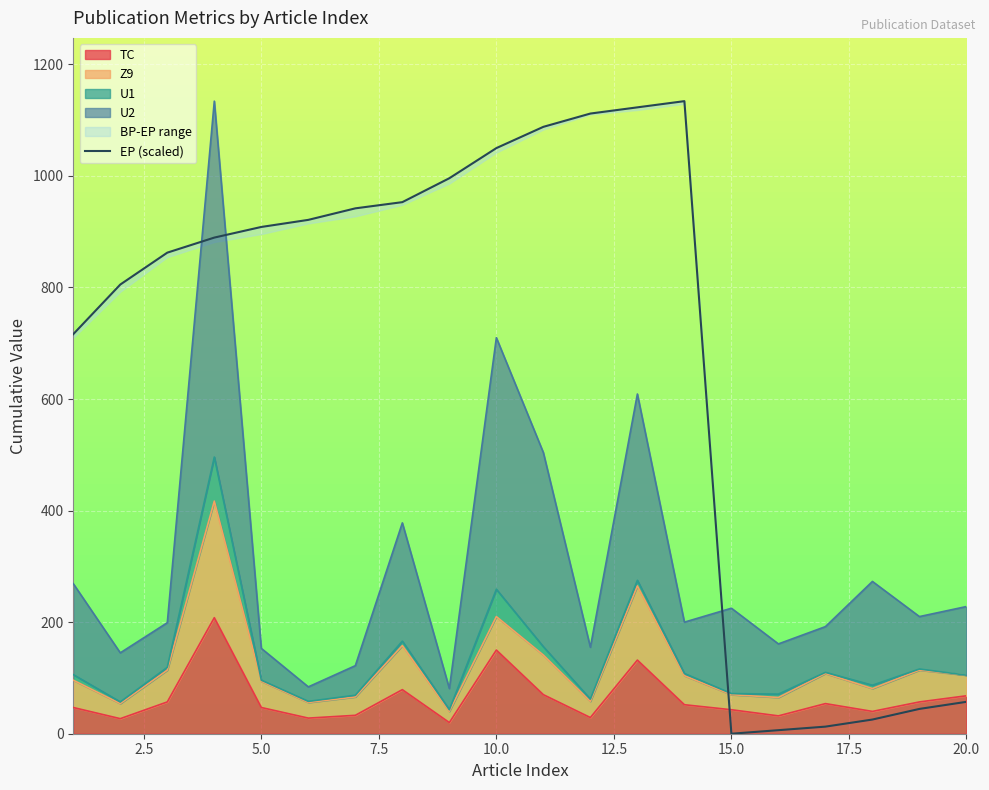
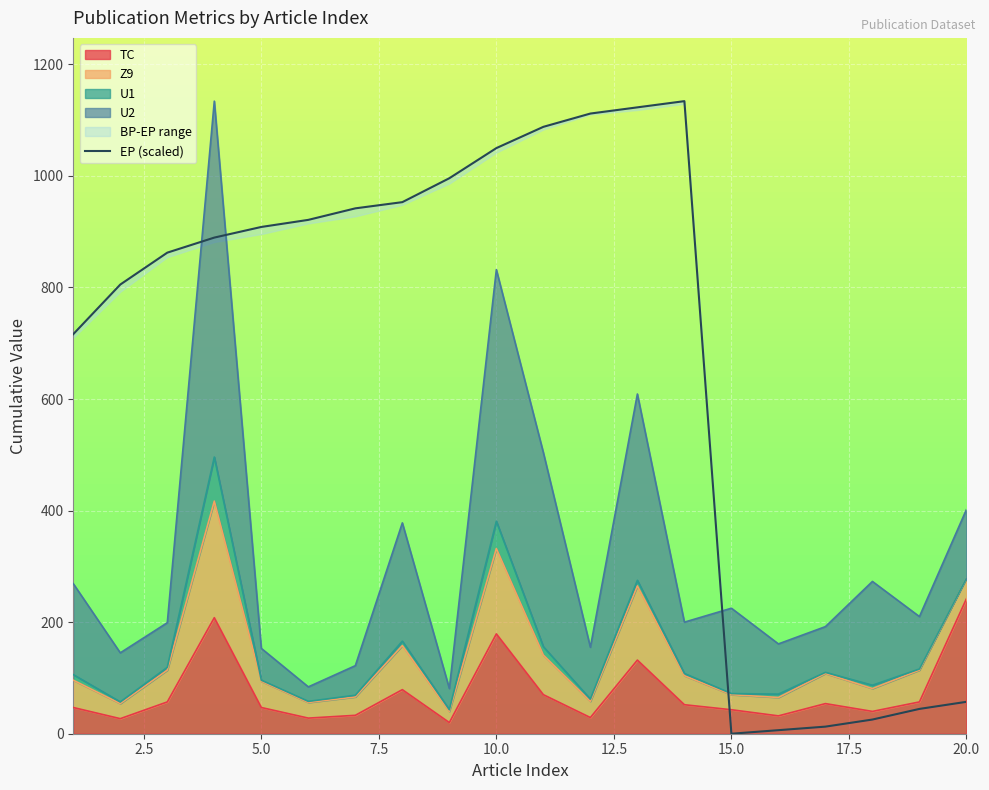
TC, 10.0: 150 -> 180
Z9, 10.0: 60 -> 150
TC, 20.0: 70 -> 240
